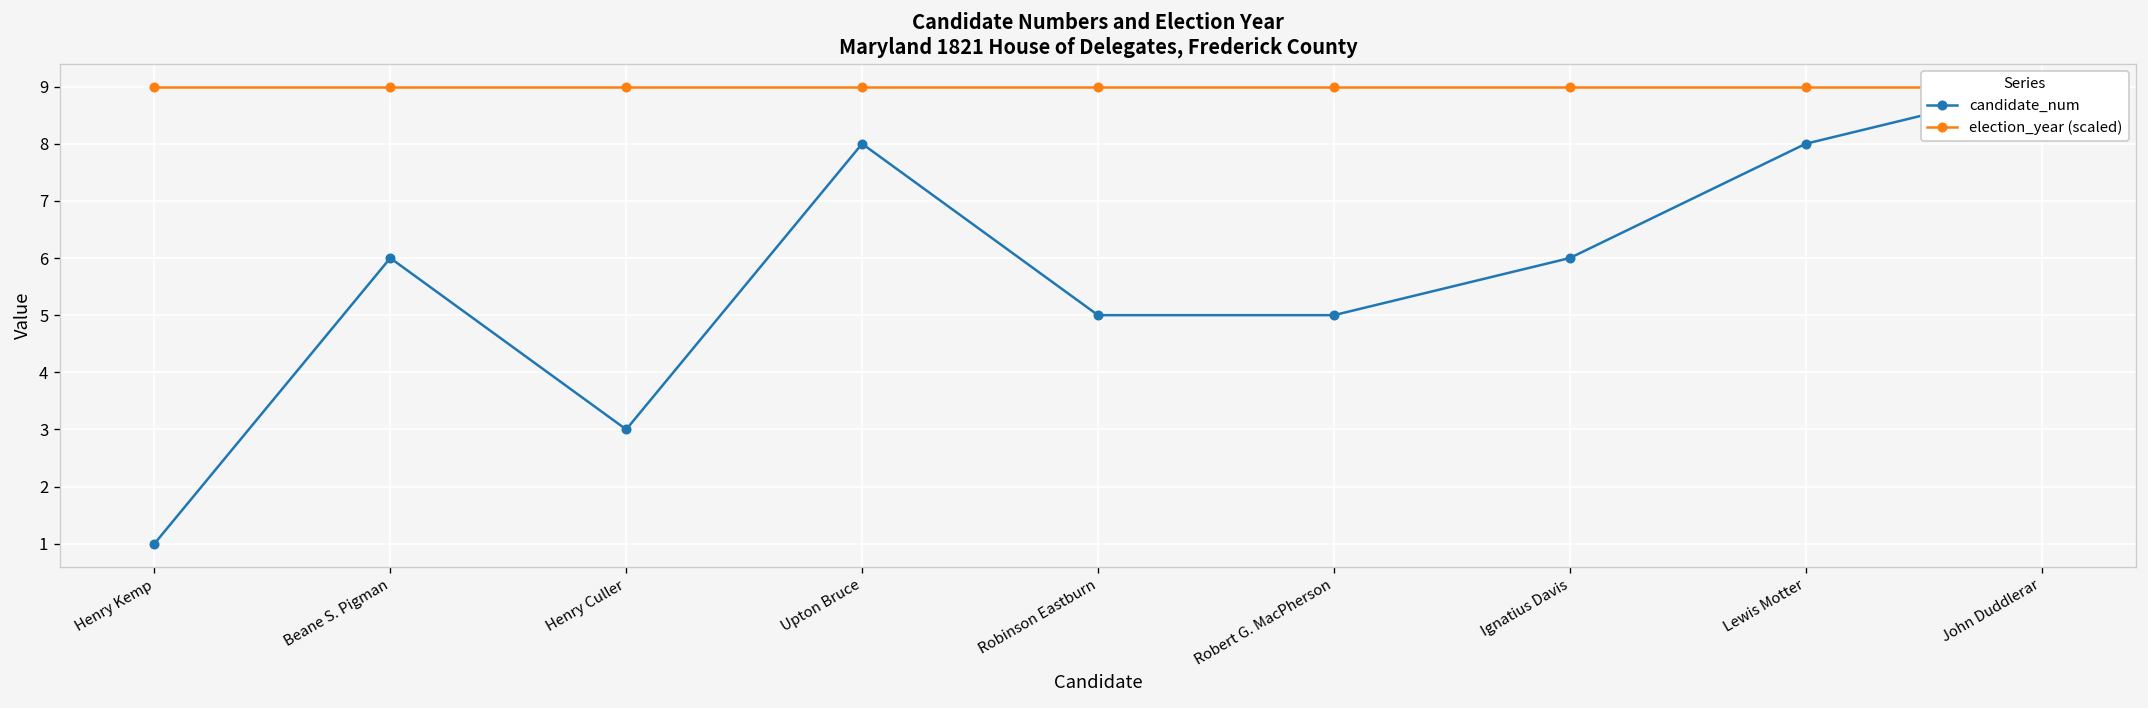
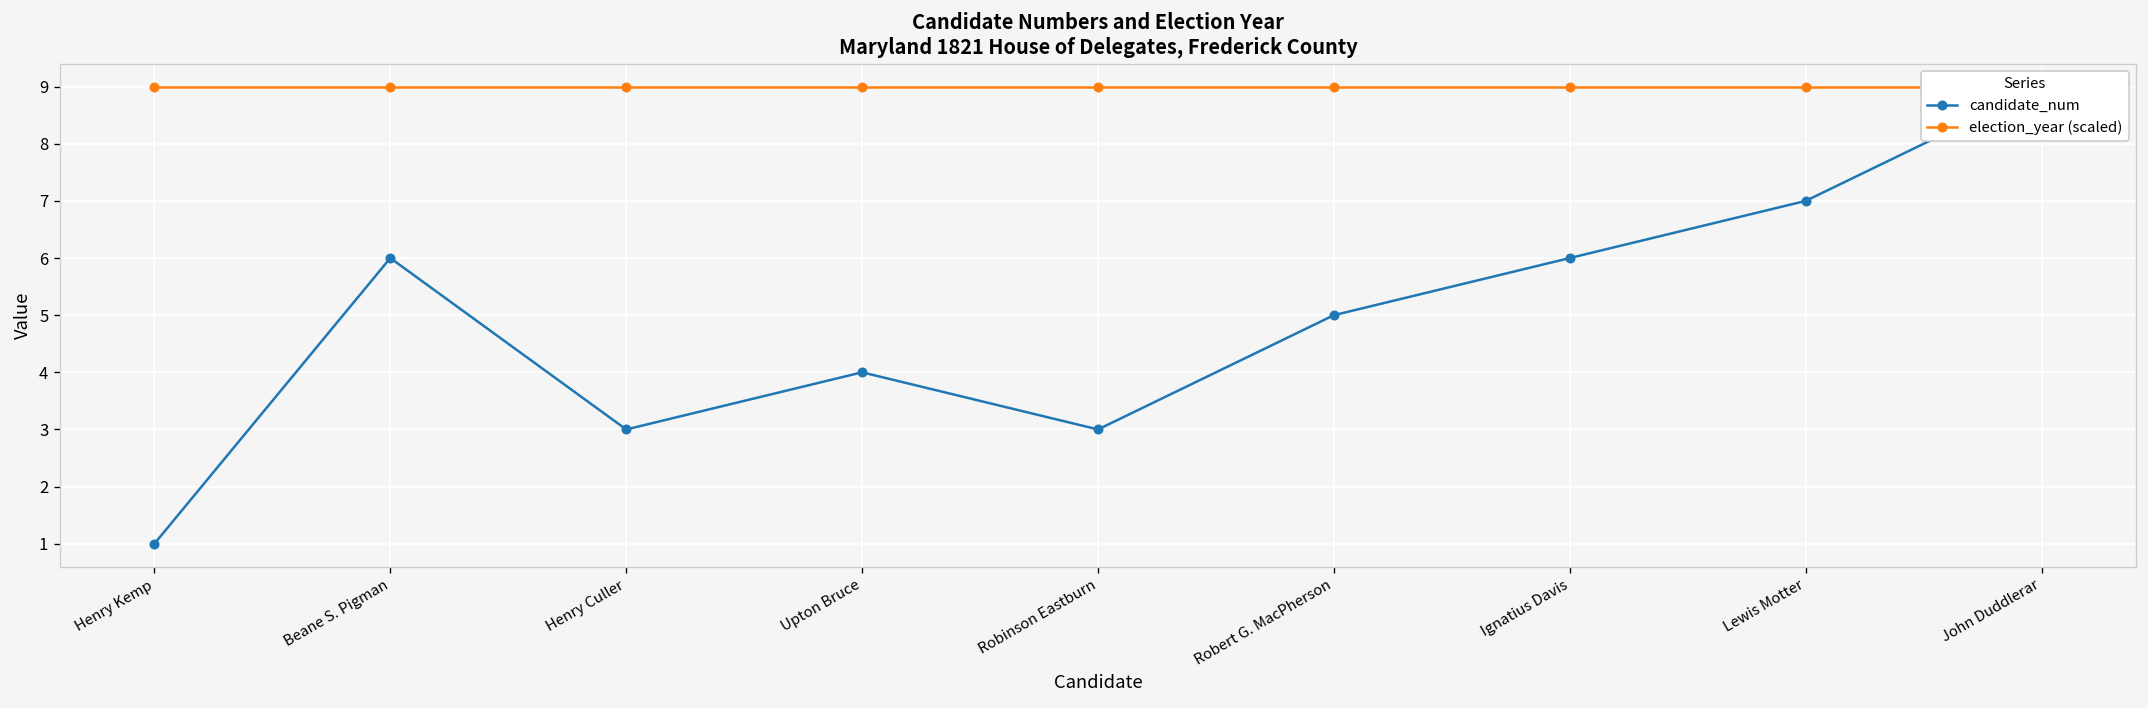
candidate_num, Upton Bruce: 8 -> 4
candidate_num, Robinson Eastburn: 5 -> 3
candidate_num, Lewis Motter: 8 -> 7
